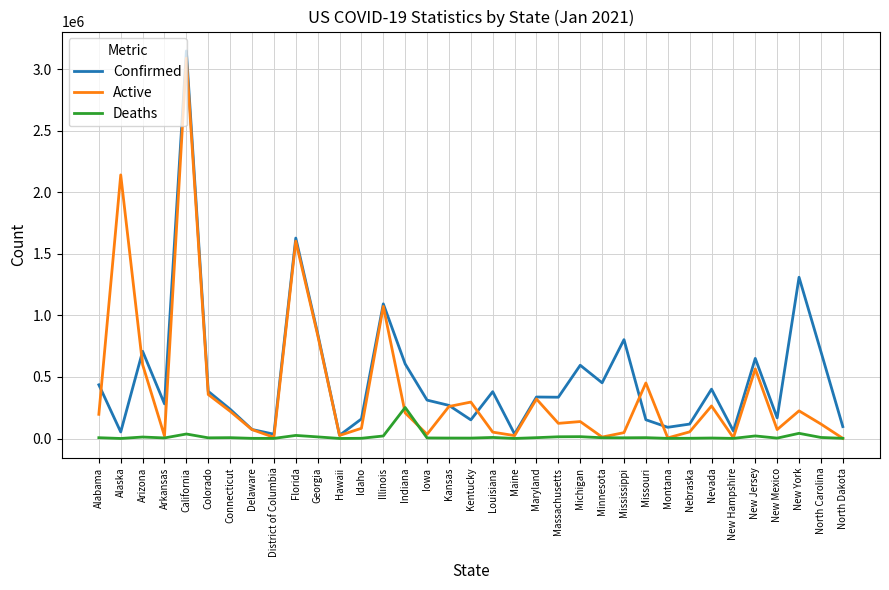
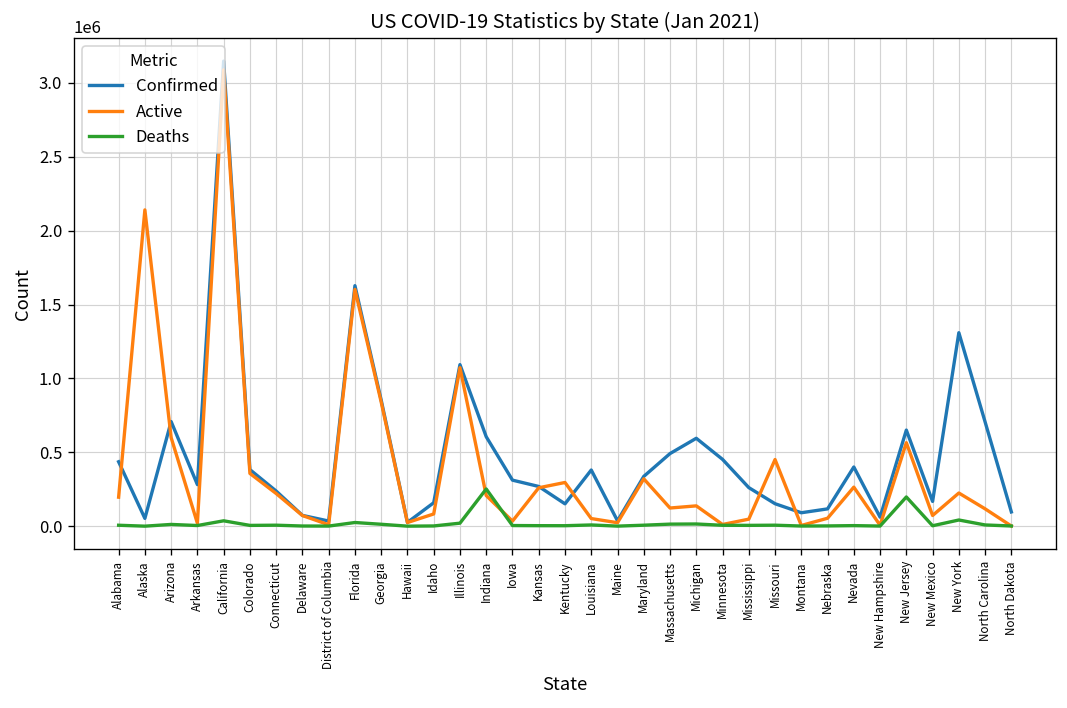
Confirmed, Massachusetts: 340000 -> 490000
Confirmed, Mississippi: 800000 -> 260000
Deaths, New Jersey: 20000 -> 200000
